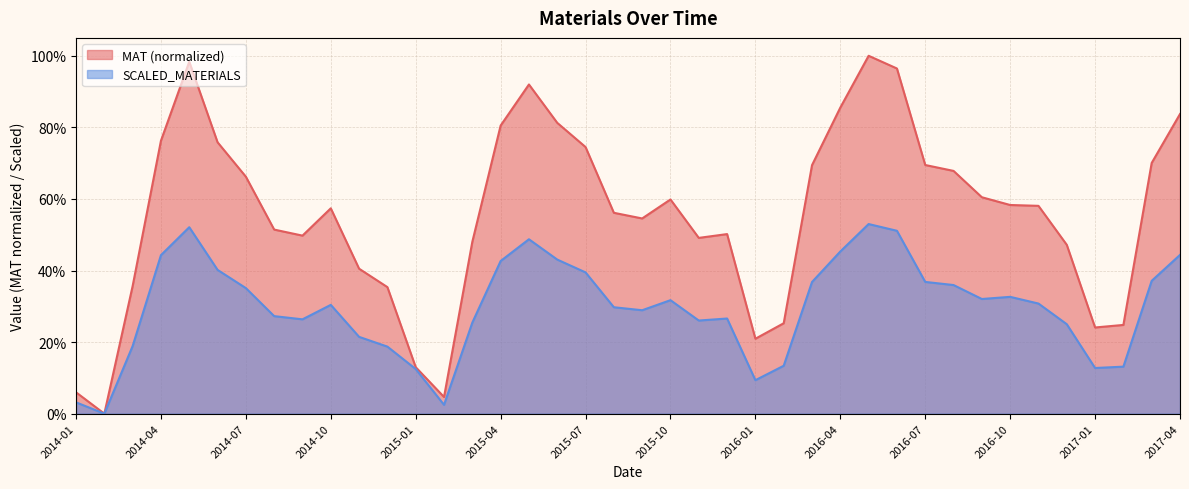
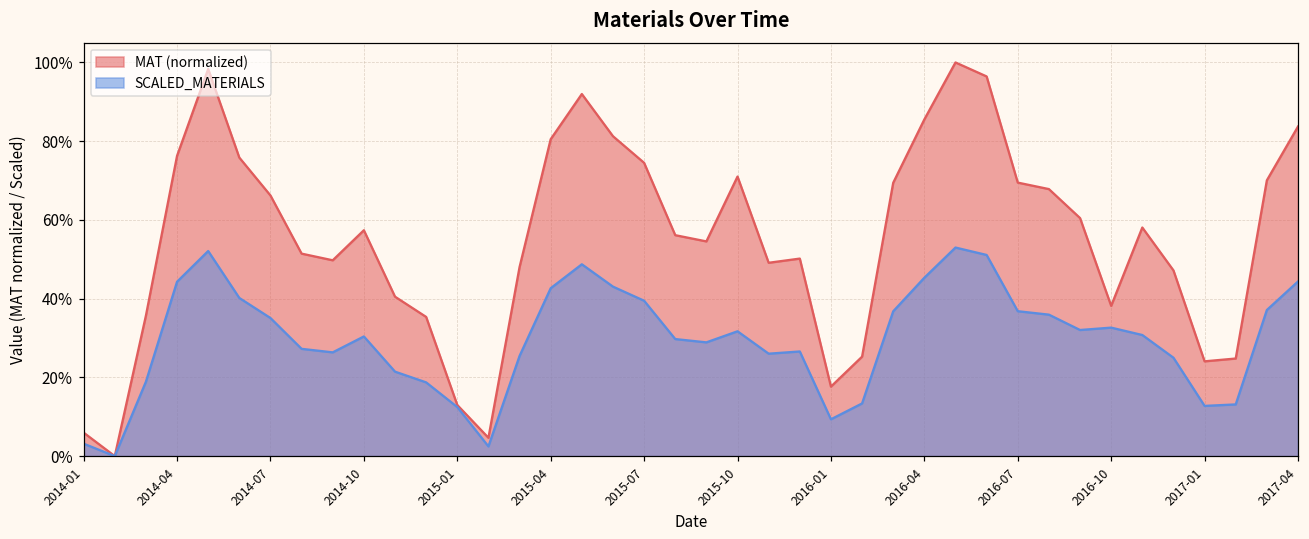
MAT (normalized), 2015-10: 60% -> 71%
MAT (normalized), 2016-01: 21% -> 18%
MAT (normalized), 2016-10: 58% -> 38%
